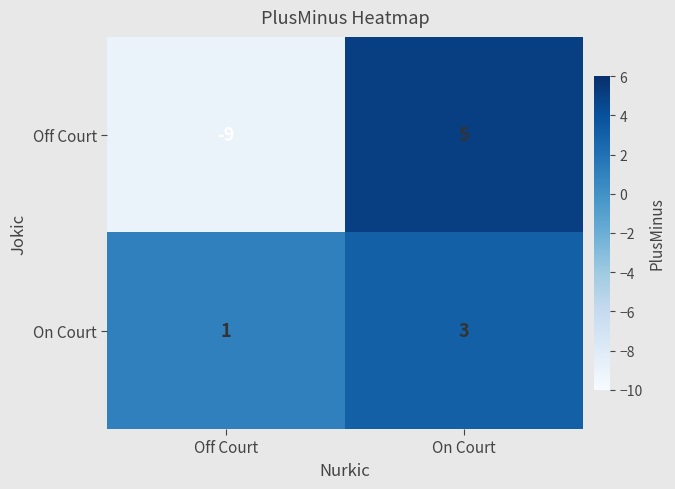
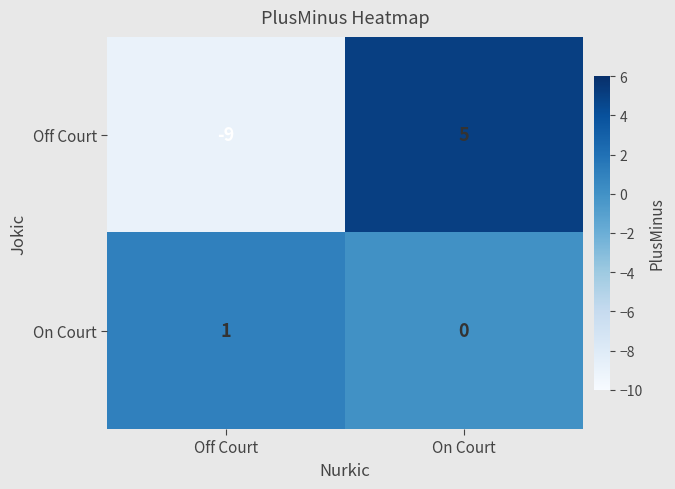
On Court, On Court: 3 -> 0
